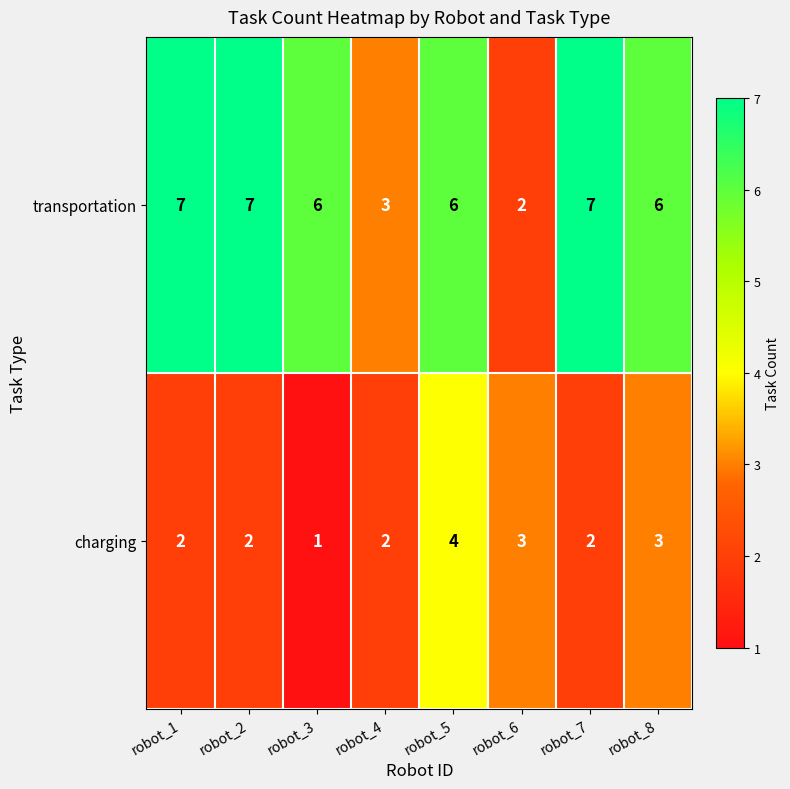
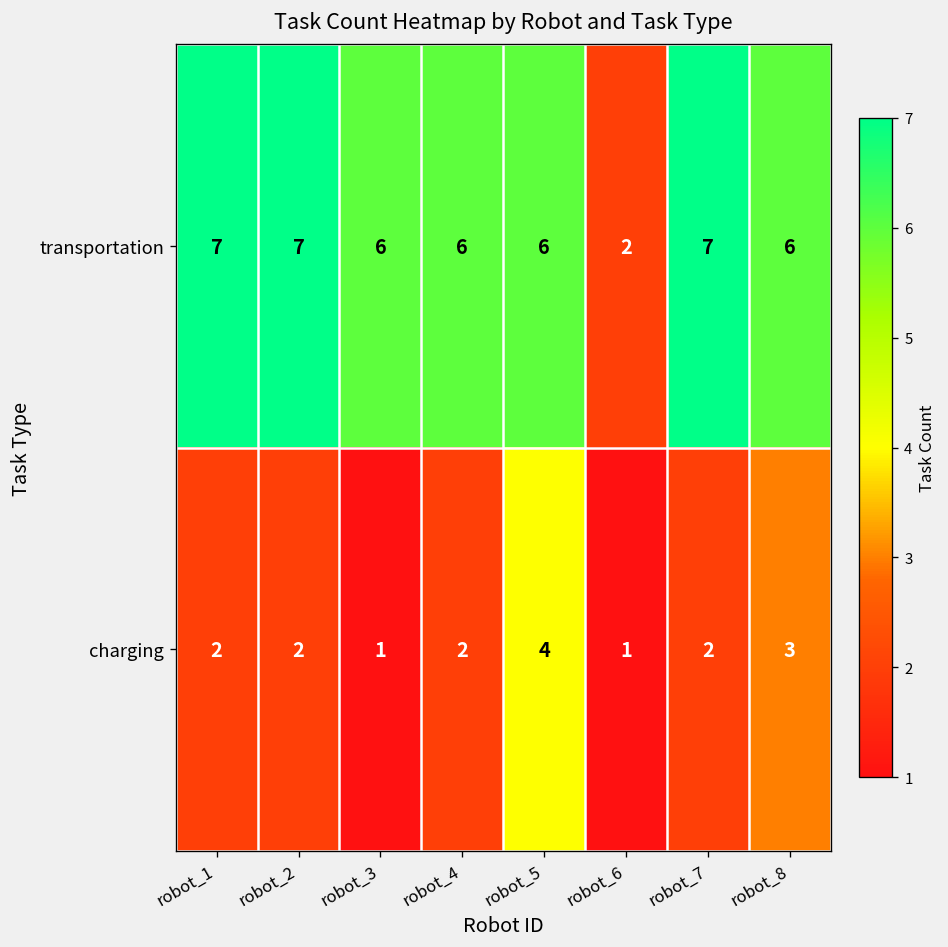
transportation, robot_4: 3 -> 6
charging, robot_6: 3 -> 1
